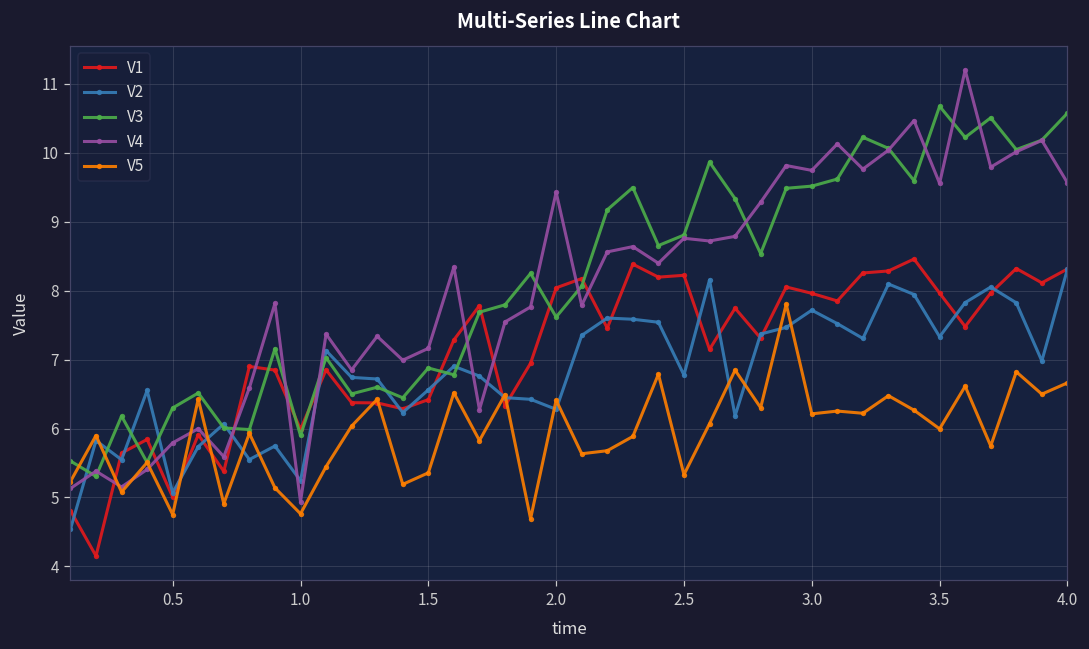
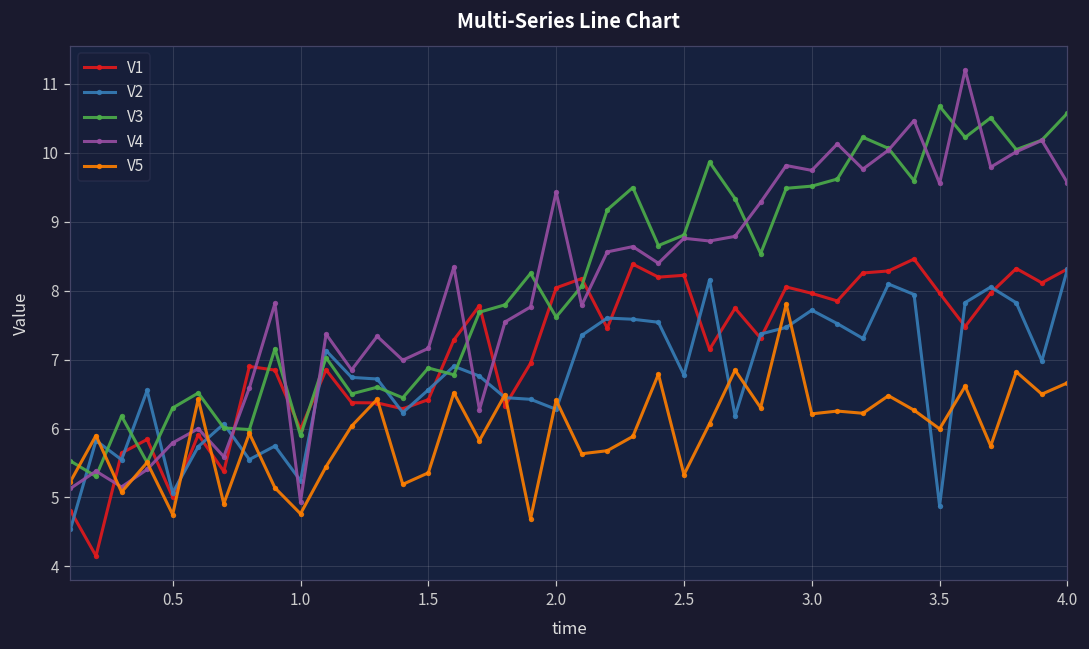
V2, 3.5: 7.3 -> 4.9
